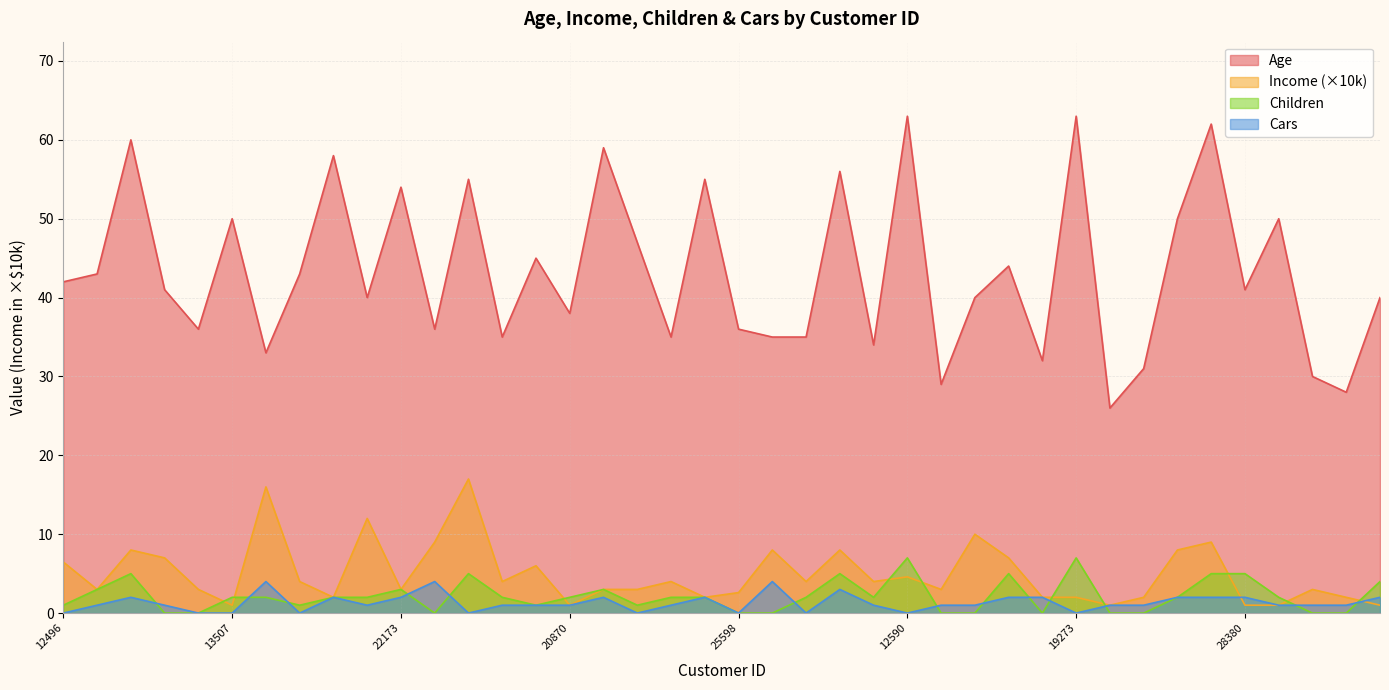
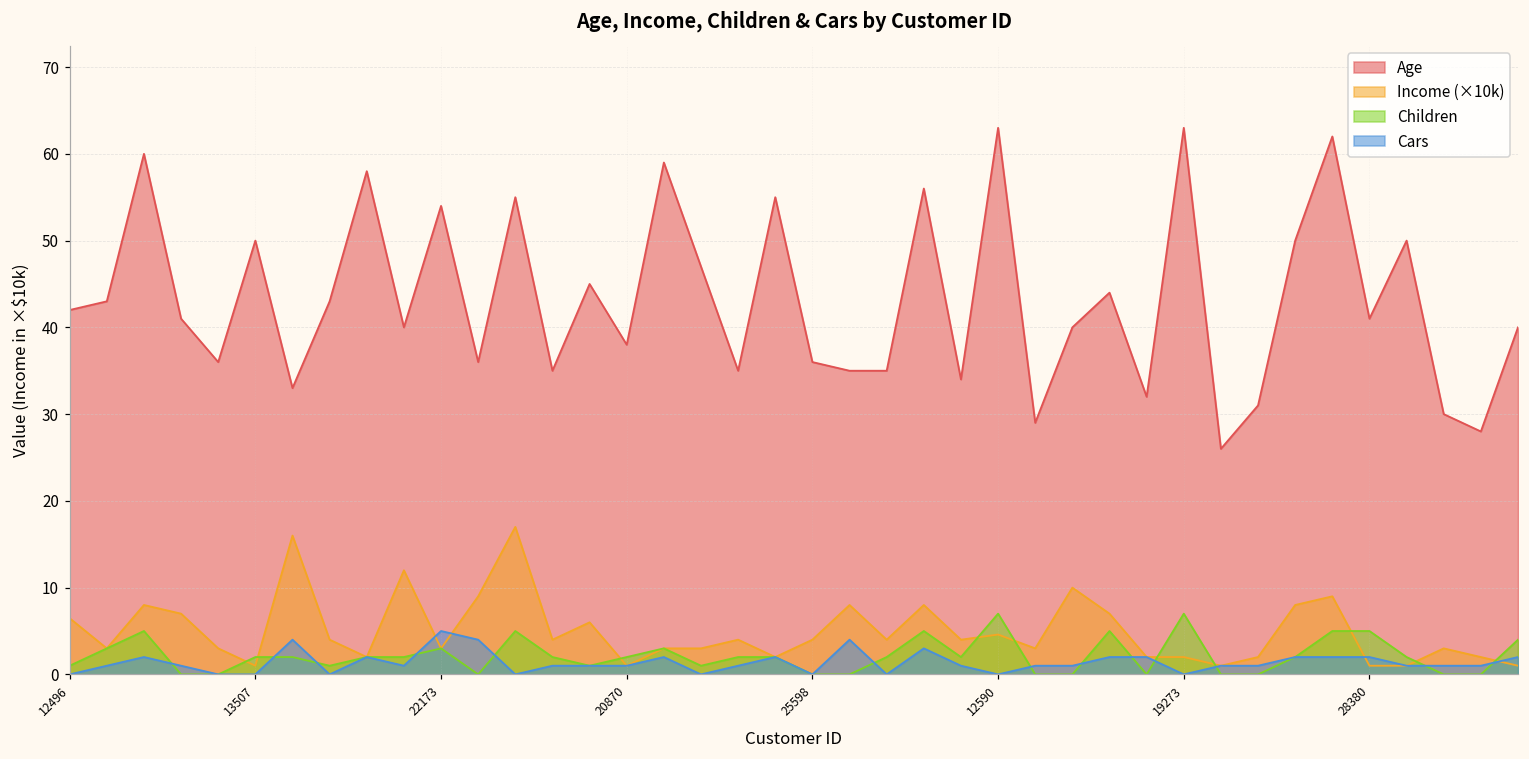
Cars, 22173: 2 -> 5
Income (×10k), 25598: 3 -> 4
